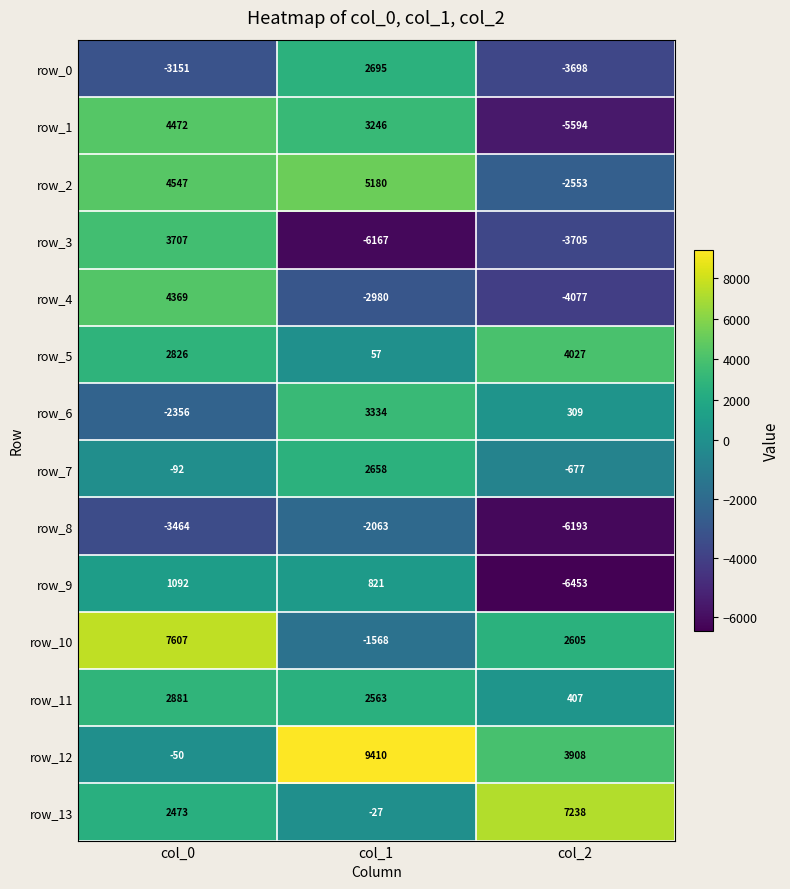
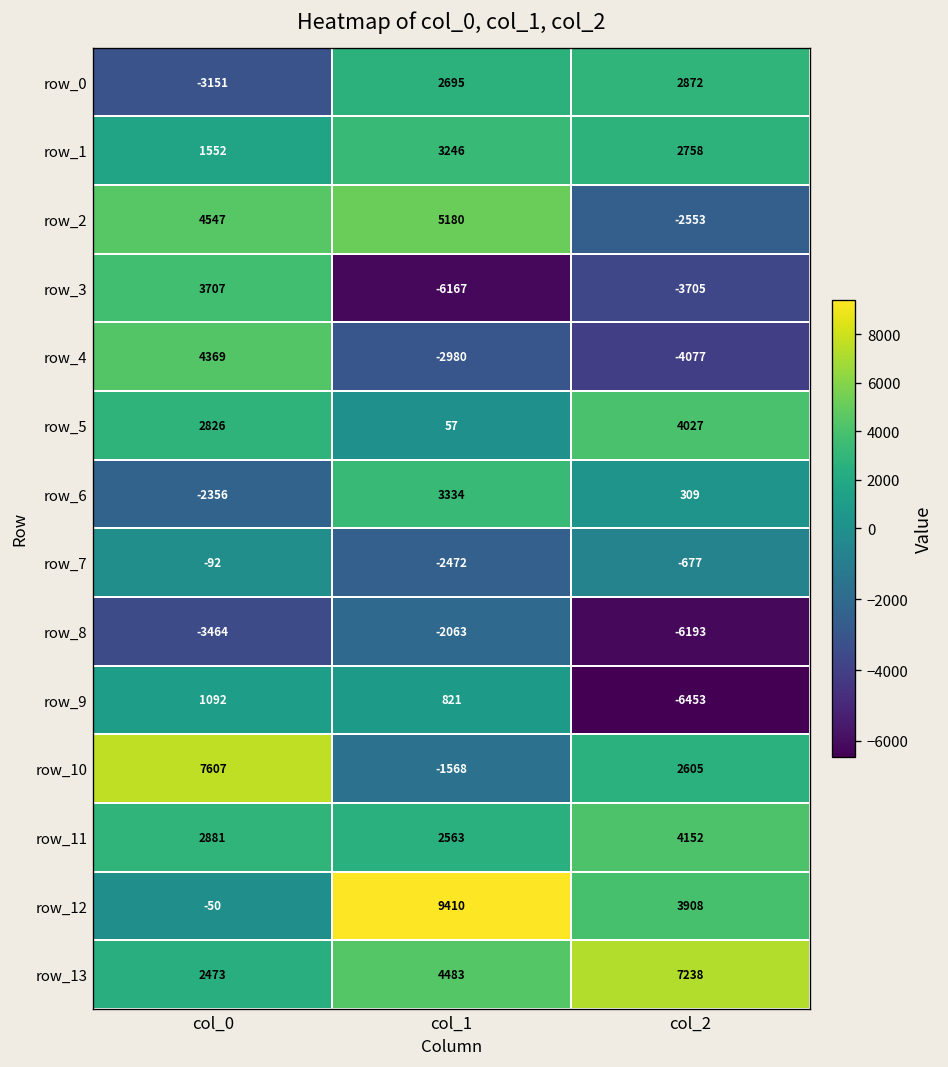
row_0, col_2: -3698 -> 2872
row_1, col_0: 4472 -> 1552
row_1, col_2: -5594 -> 2758
row_7, col_1: 2658 -> -2472
row_11, col_2: 407 -> 4152
row_13, col_1: -27 -> 4483
